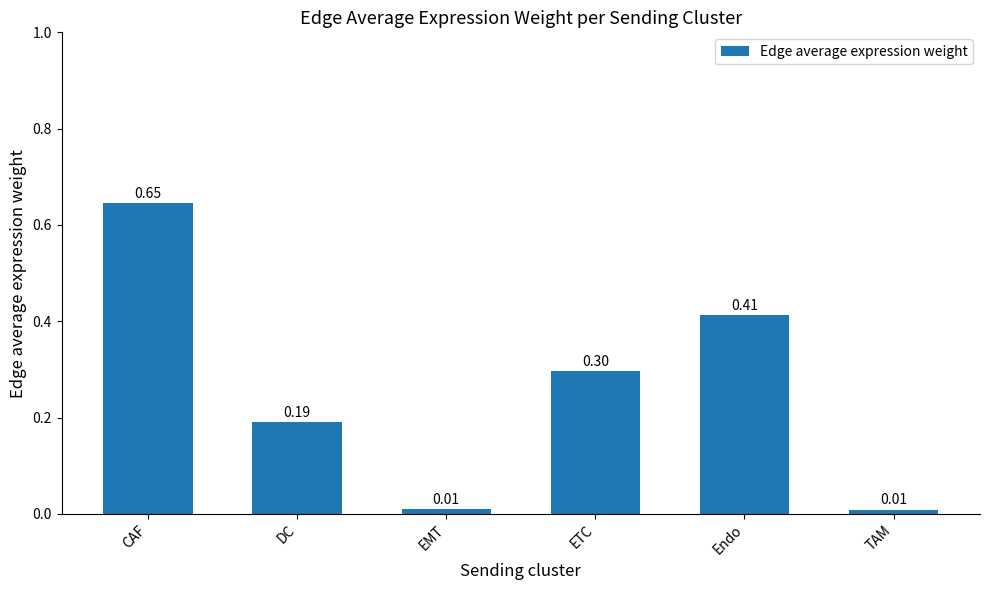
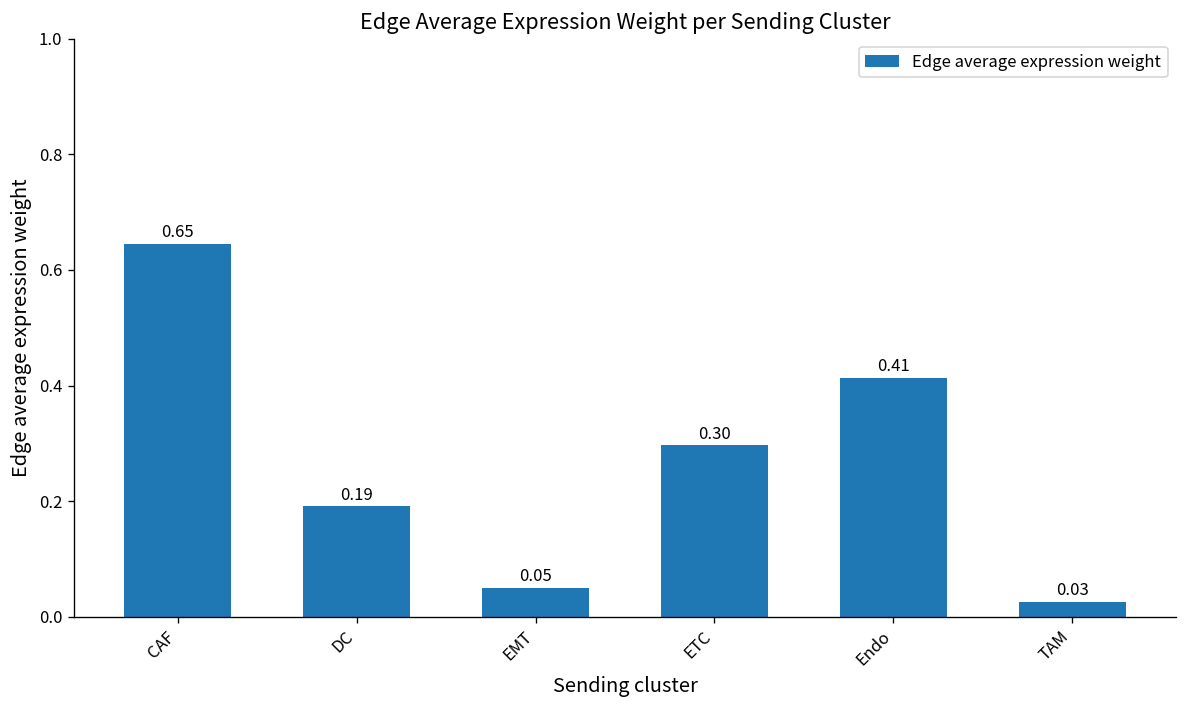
EMT: 0.01 -> 0.05
TAM: 0.01 -> 0.03
